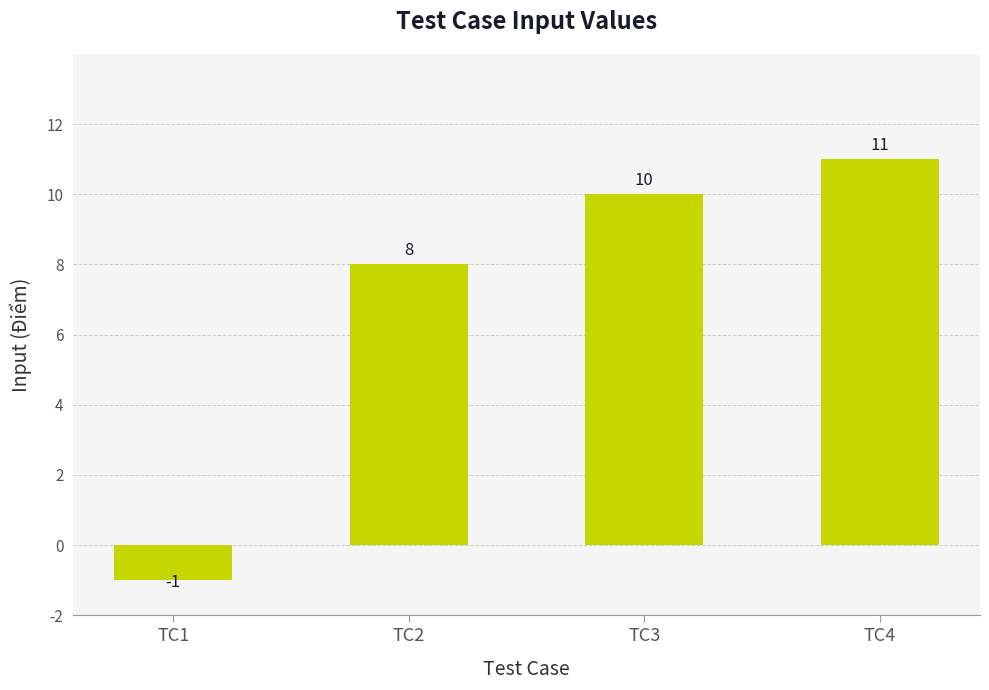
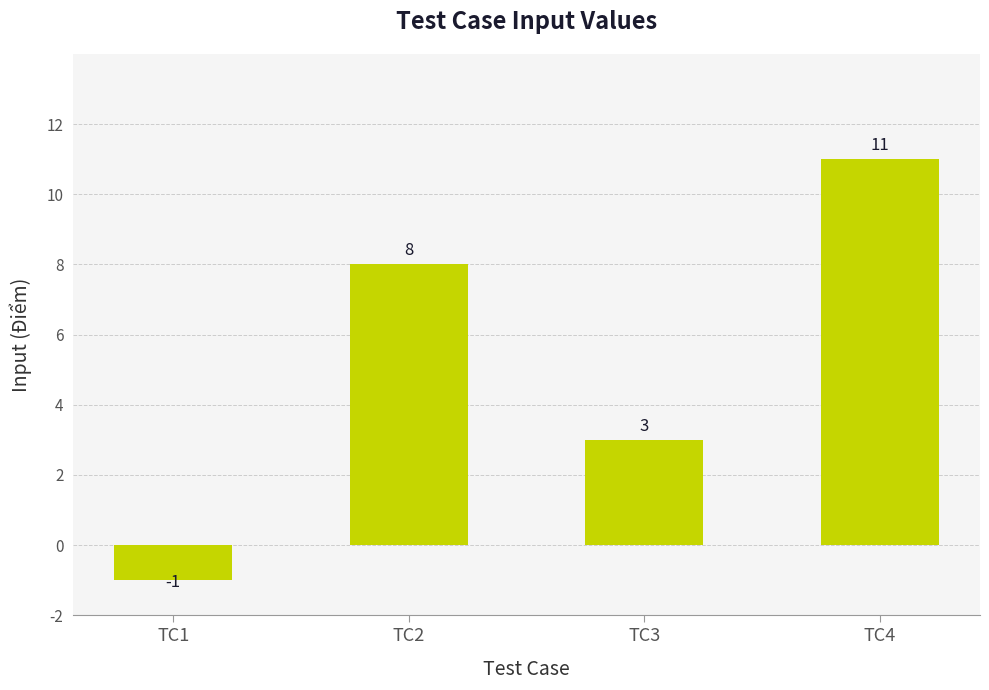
TC3: 10 -> 3
